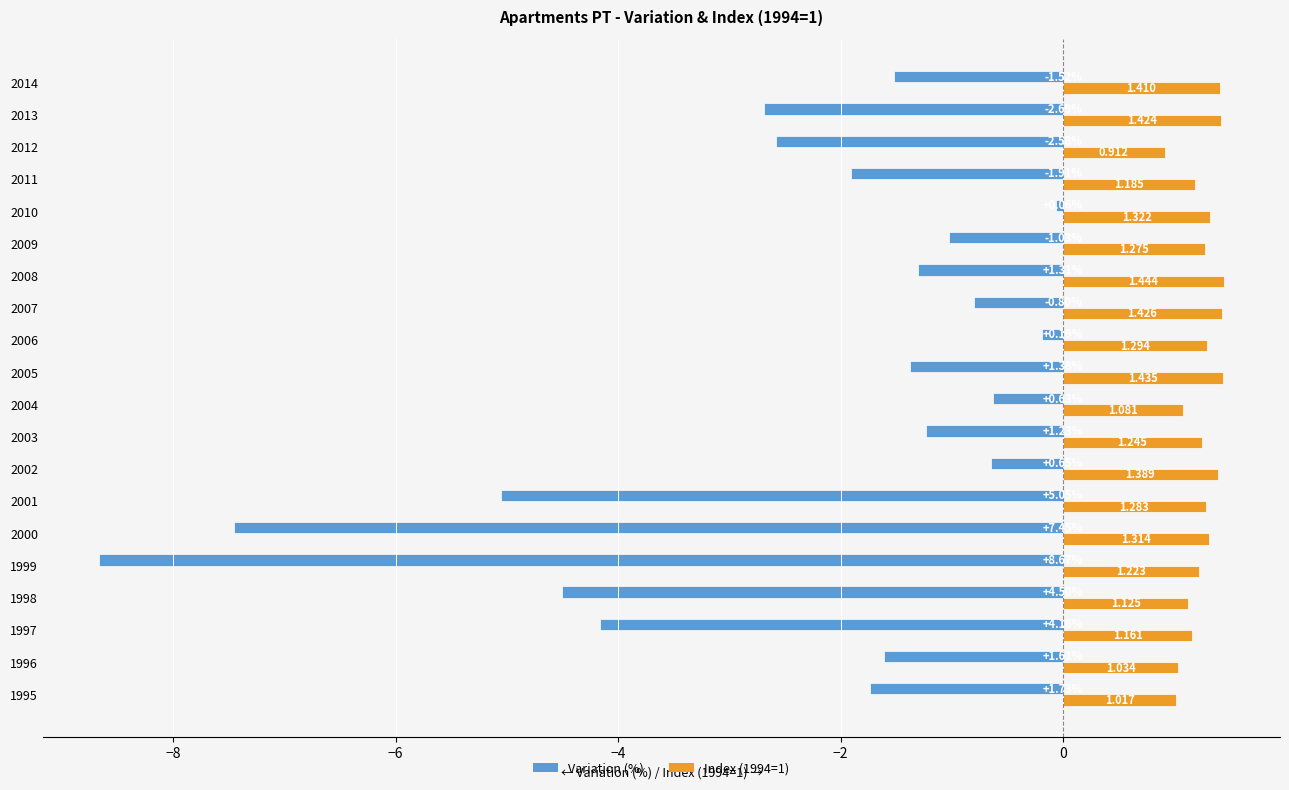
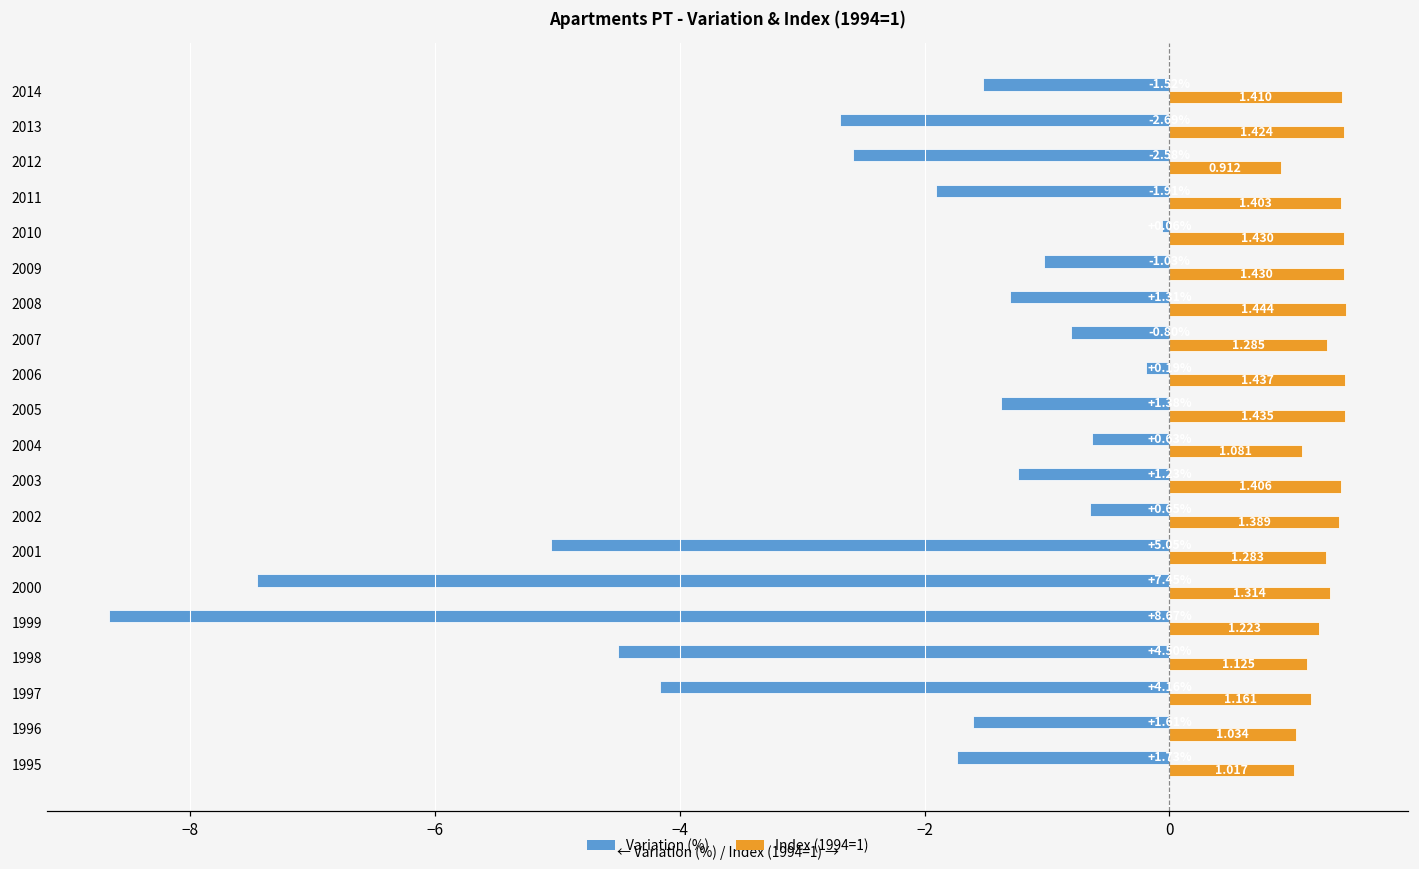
Index (1994=1), 2011: 1.185 -> 1.403
Index (1994=1), 2010: 1.322 -> 1.430
Index (1994=1), 2009: 1.275 -> 1.430
Index (1994=1), 2007: 1.426 -> 1.285
Index (1994=1), 2006: 1.294 -> 1.437
Index (1994=1), 2003: 1.245 -> 1.406
